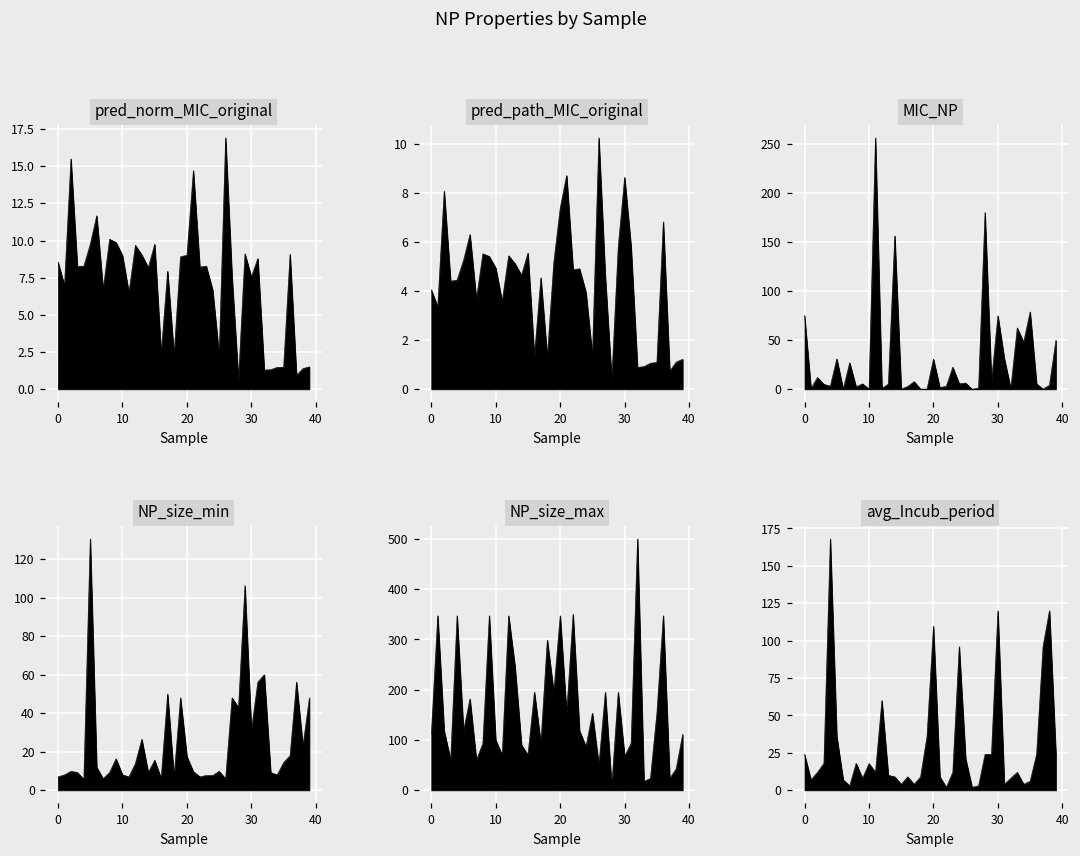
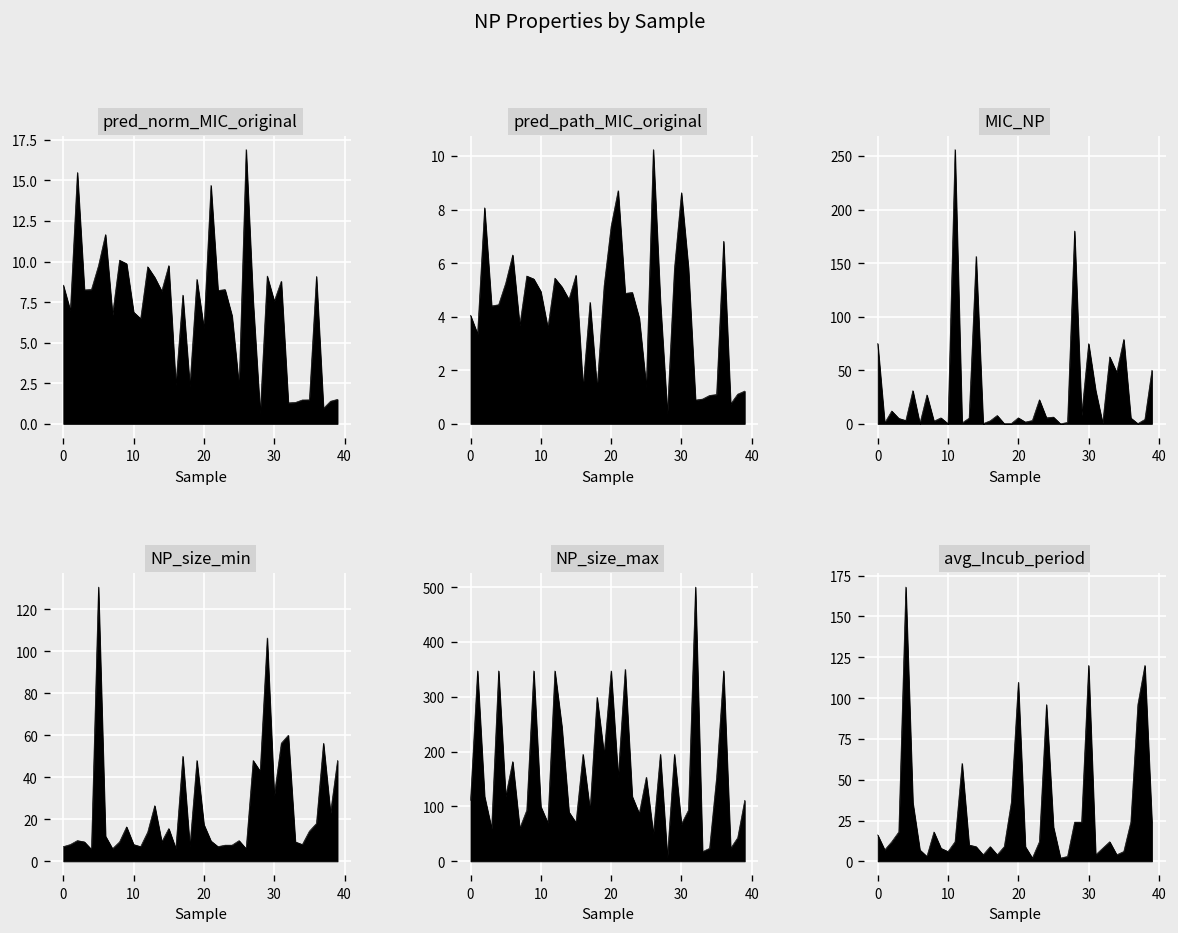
pred_norm_MIC_original, 10: 9.0 -> 6.9
pred_norm_MIC_original, 20: 9.0 -> 5.9
MIC_NP, 20: 30 -> 10
avg_Incub_period, 0: 24 -> 16
avg_Incub_period, 10: 18 -> 6
